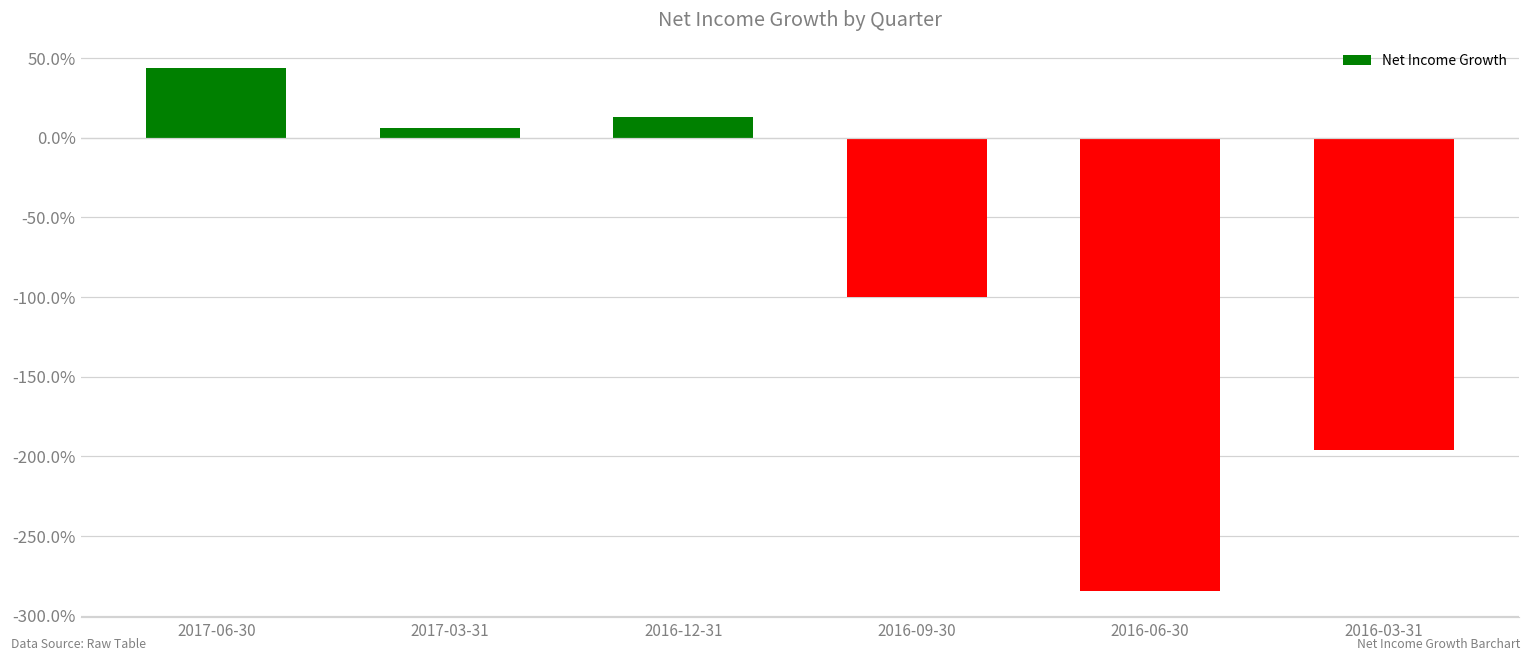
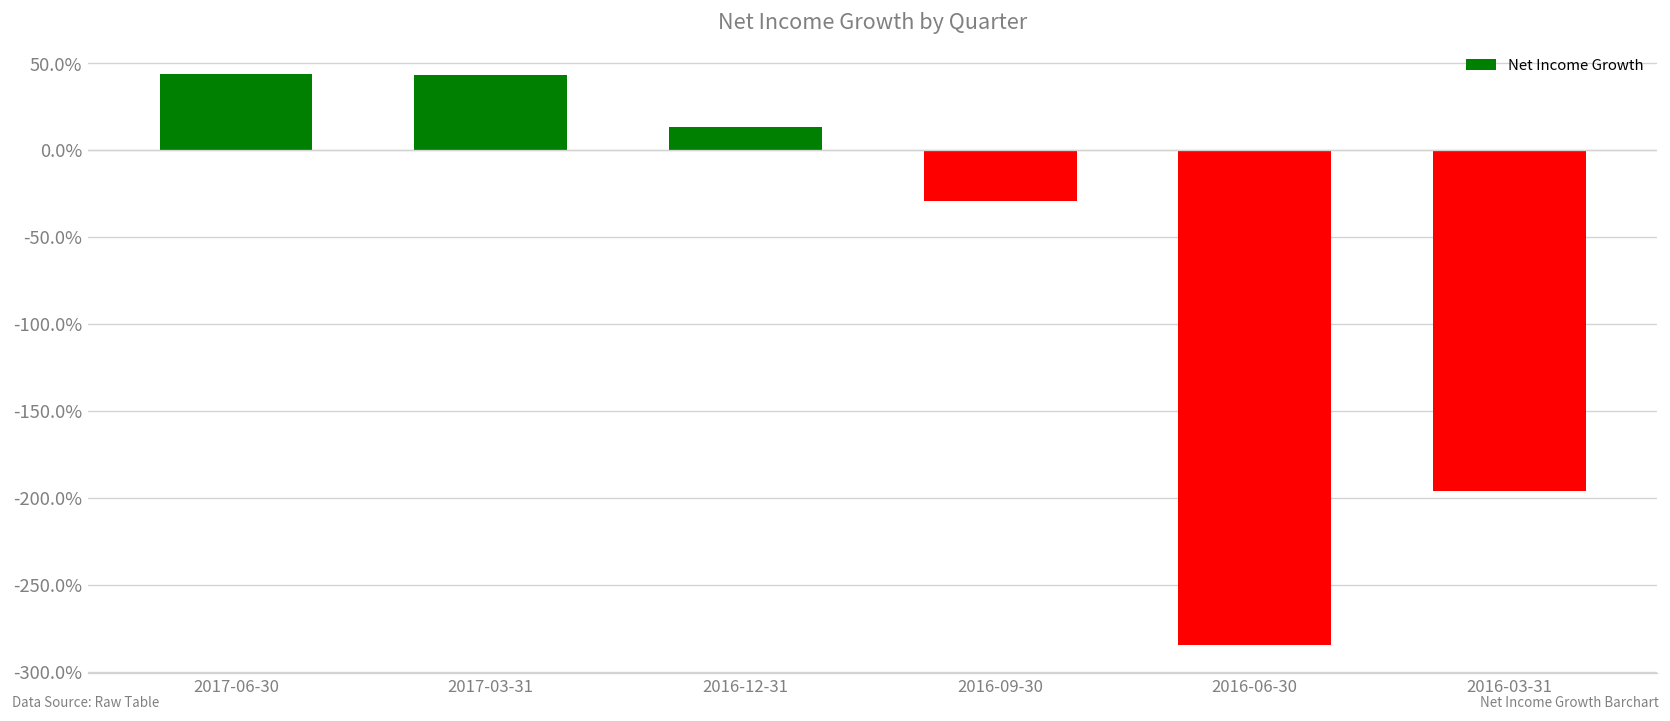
2017-03-31: 6% -> 43%
2016-09-30: -100% -> -29%
